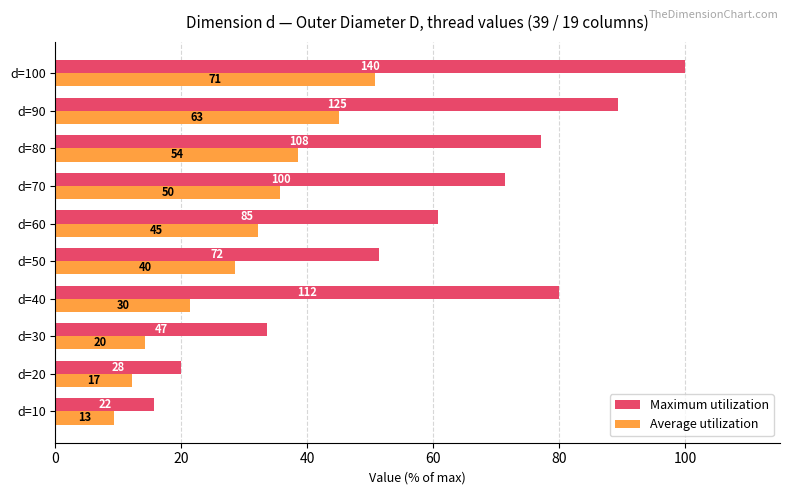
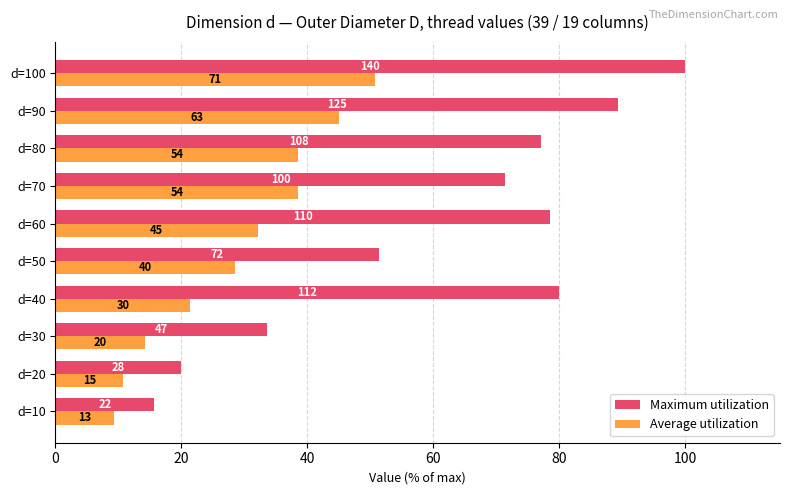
Average utilization, d=70: 50 -> 54
Maximum utilization, d=60: 85 -> 110
Average utilization, d=20: 17 -> 15
